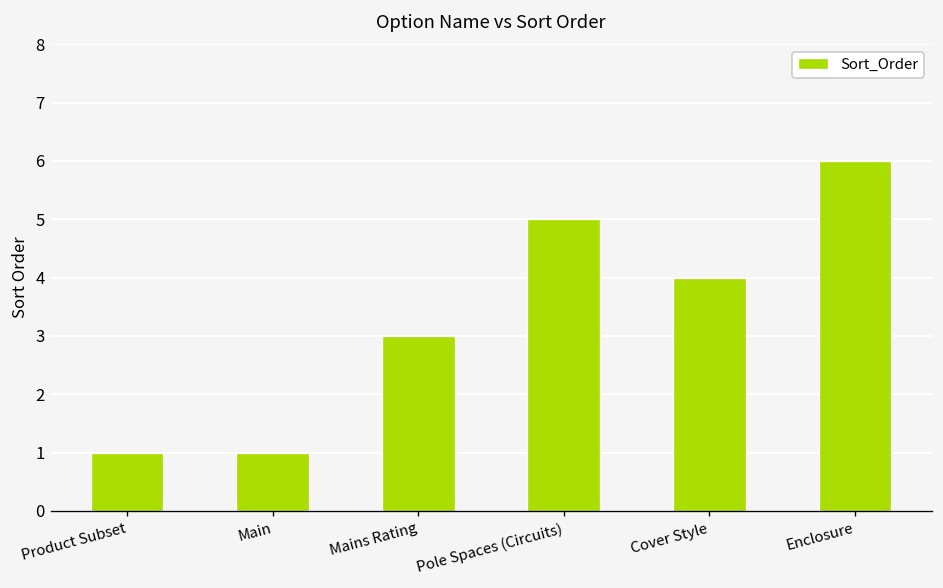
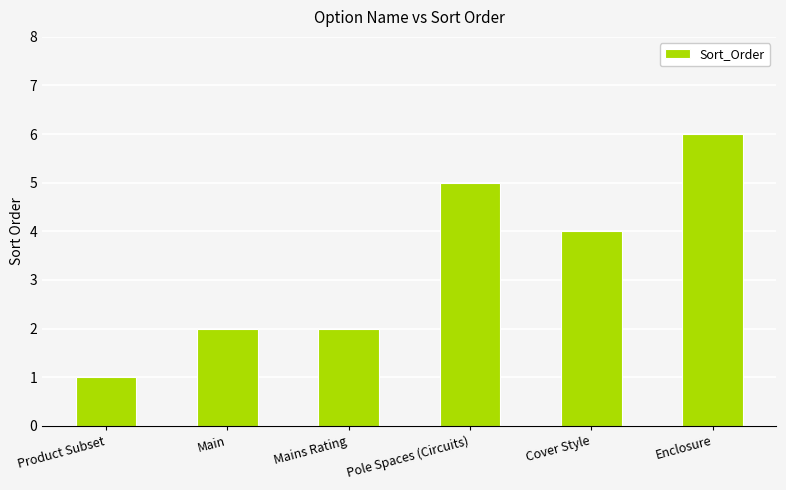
Main: 1 -> 2
Mains Rating: 3 -> 2
